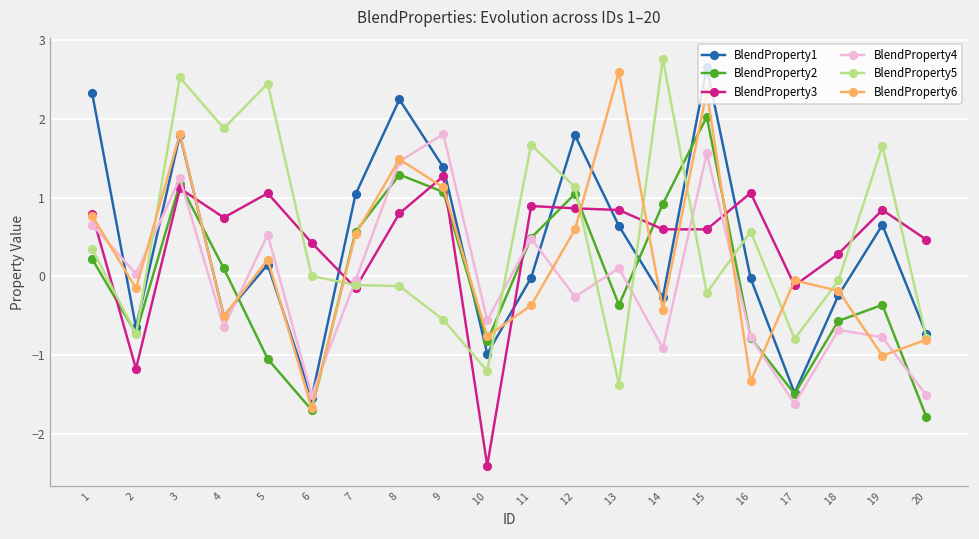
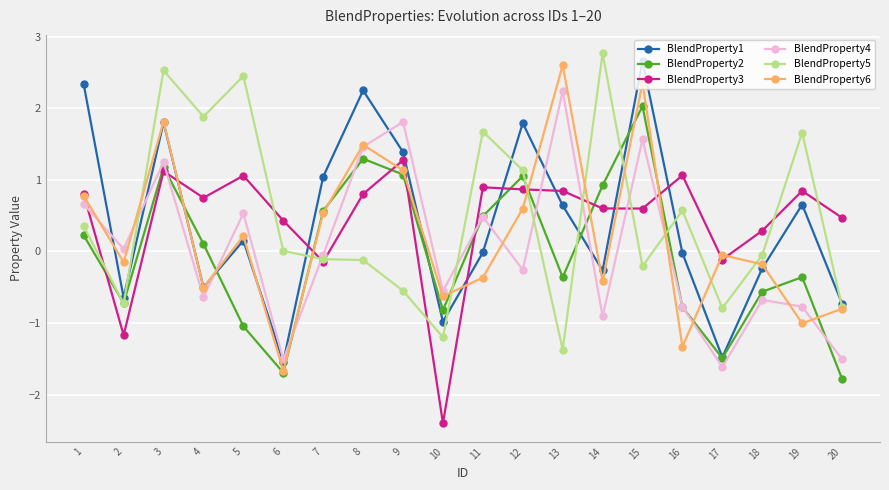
BlendProperty6, 10: -0.8 -> -0.6
BlendProperty4, 13: 0.1 -> 2.2
